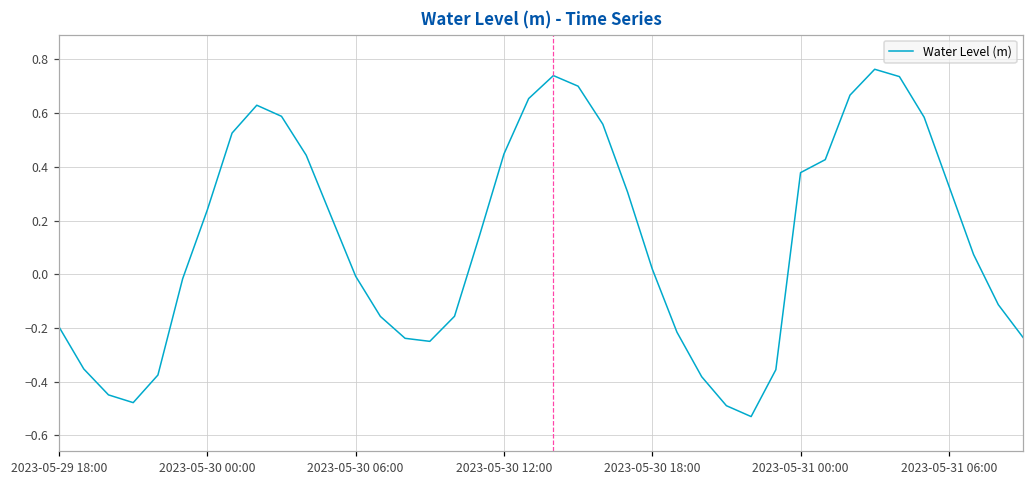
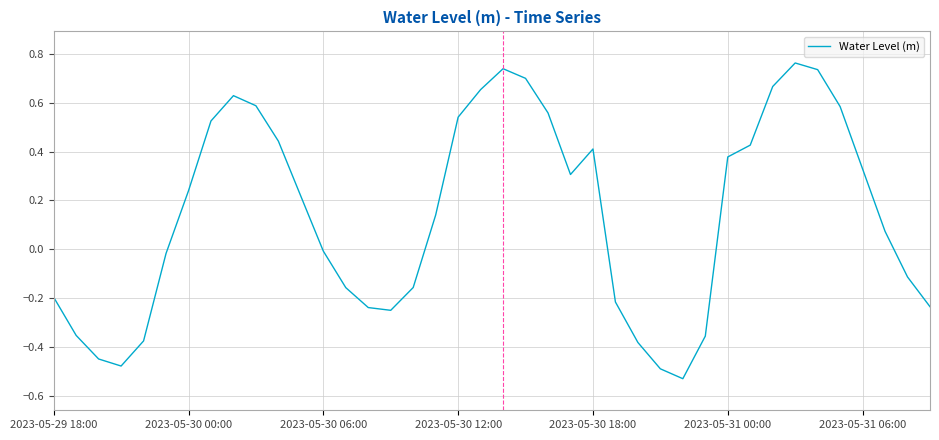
2023-05-30 12:00: 0.45 -> 0.54
2023-05-30 18:00: 0.02 -> 0.41
